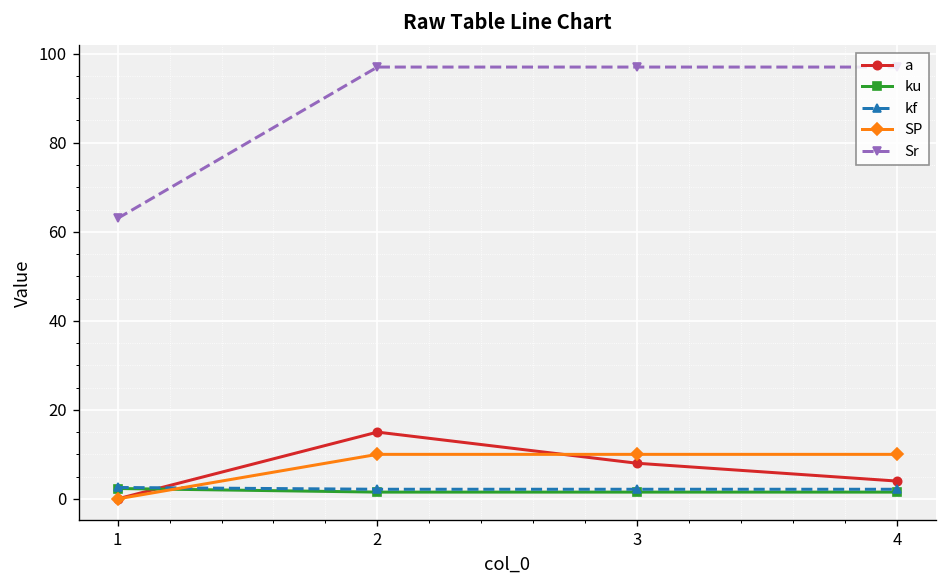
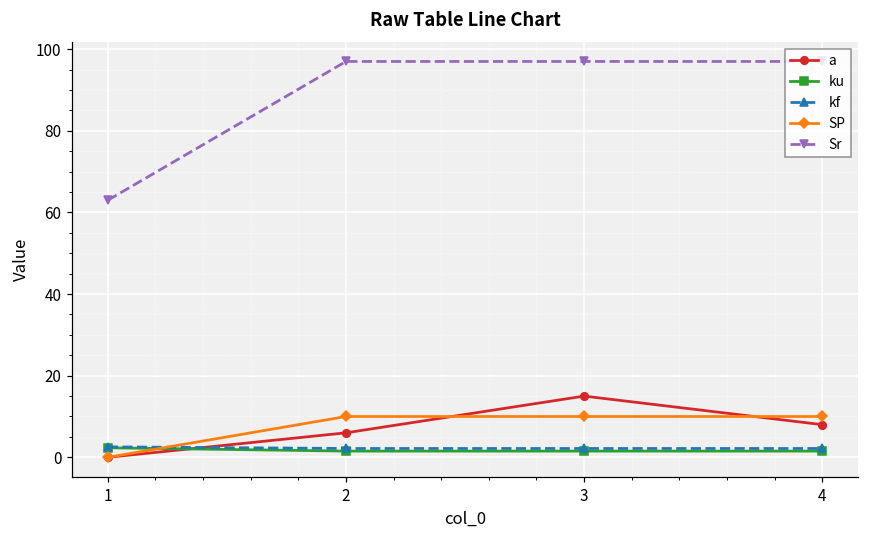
a, 2: 15 -> 6
a, 3: 8 -> 15
a, 4: 4 -> 8
